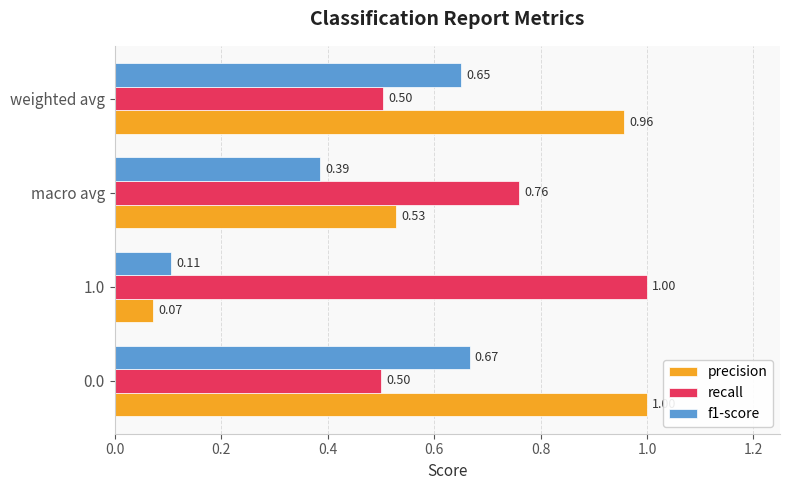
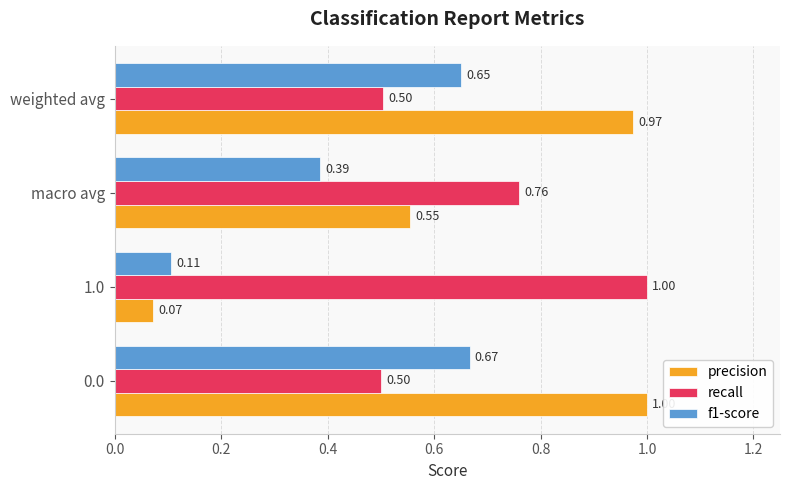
precision, weighted avg: 0.96 -> 0.97
precision, macro avg: 0.53 -> 0.55
